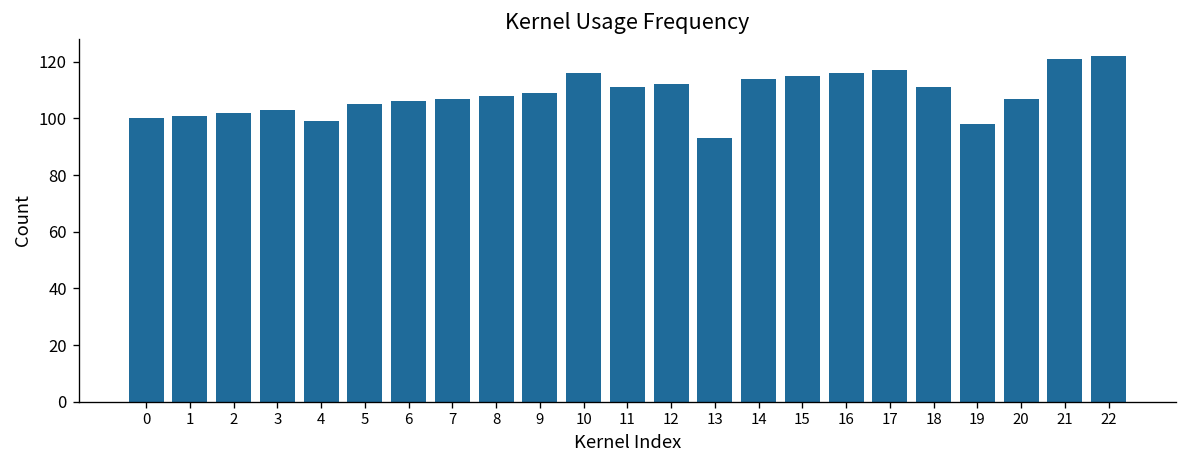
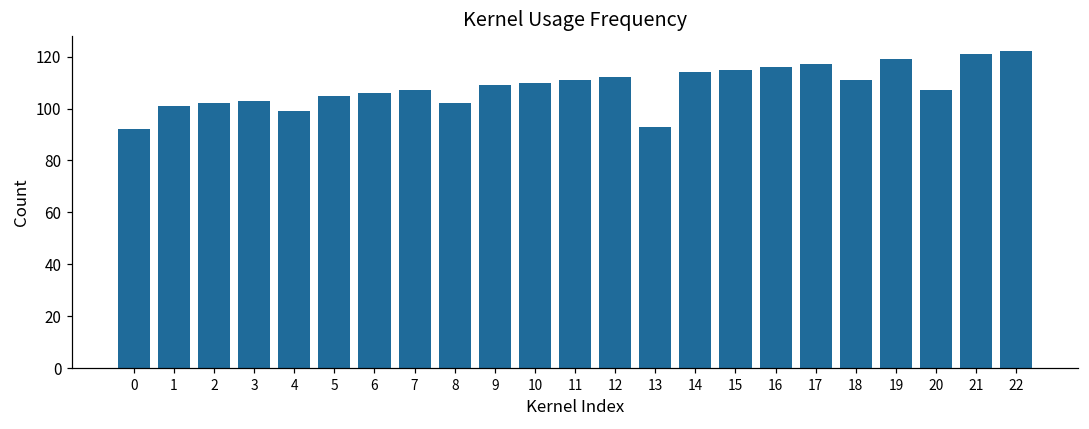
0: 100 -> 92
8: 108 -> 102
10: 116 -> 110
19: 98 -> 119
